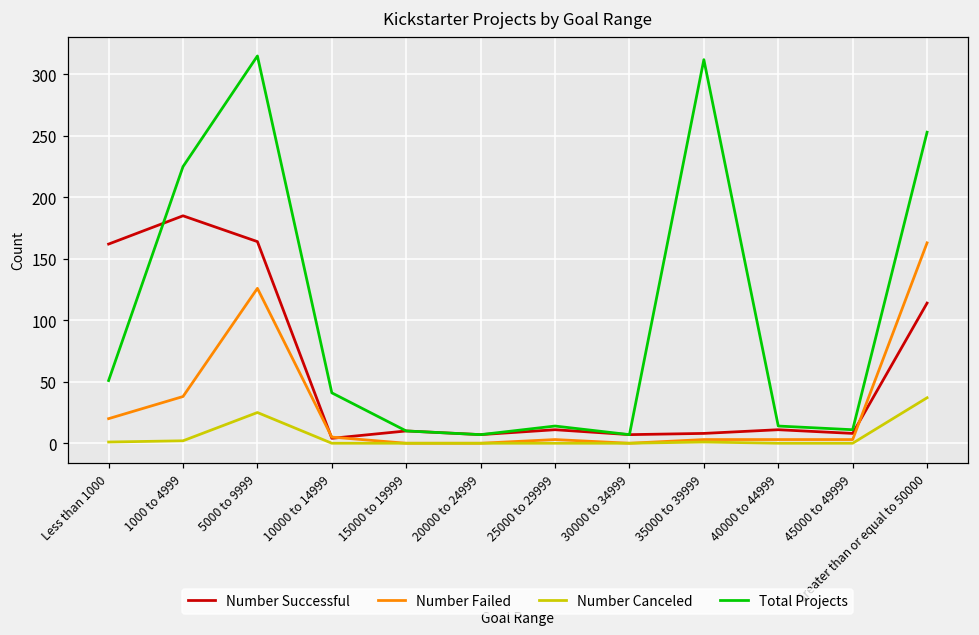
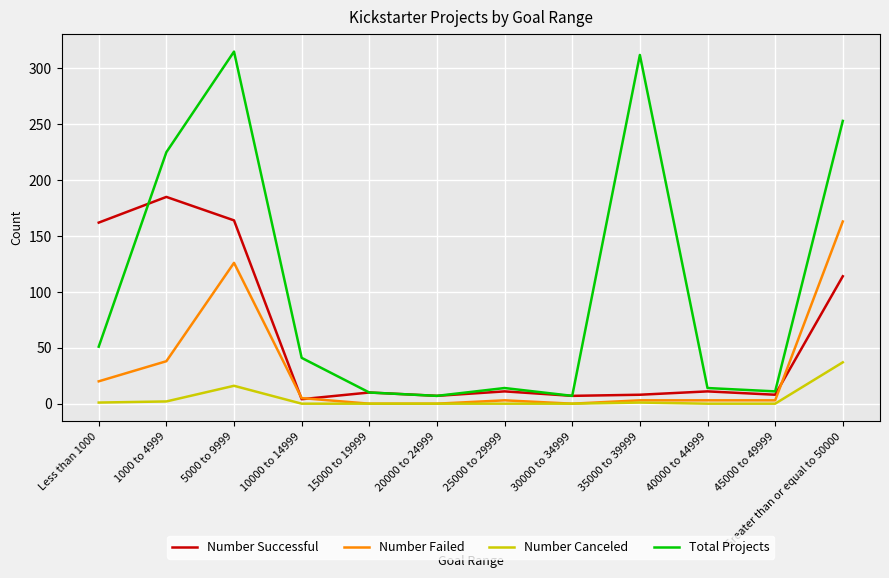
Number Canceled, 5000 to 9999: 25 -> 16
